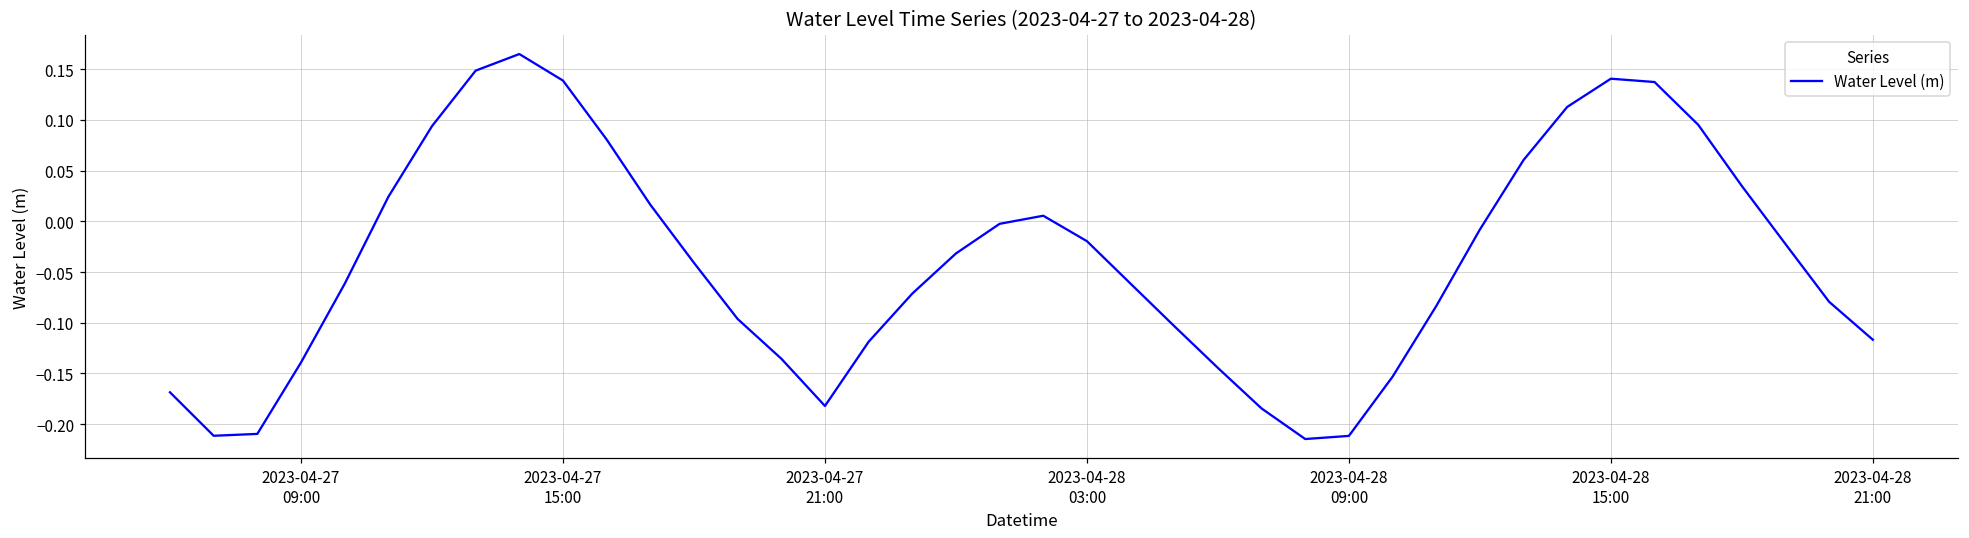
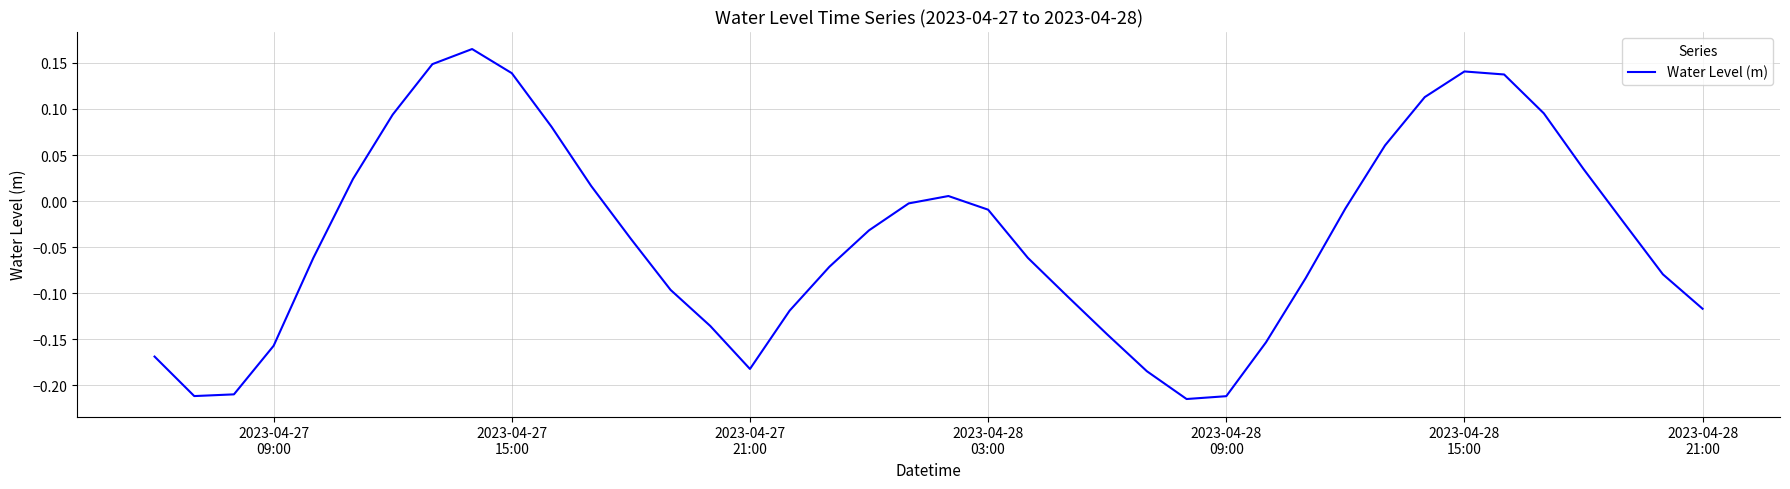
2023-04-27 09:00: -0.14 -> -0.16
2023-04-28 03:00: -0.02 -> -0.01
